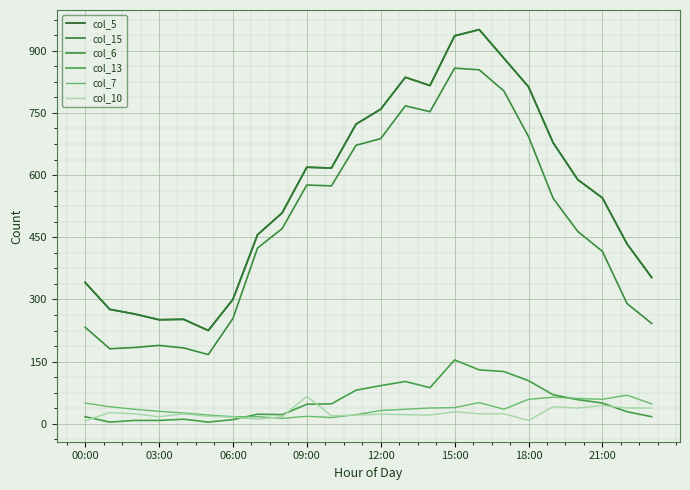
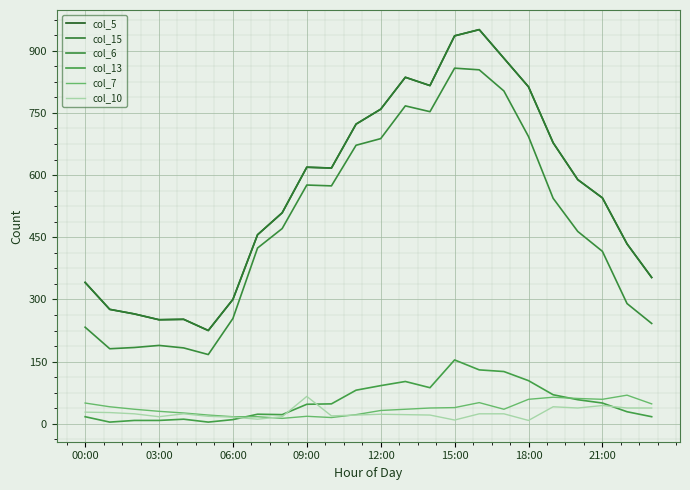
col_10, 00:00: 10 -> 30
col_10, 15:00: 30 -> 10
